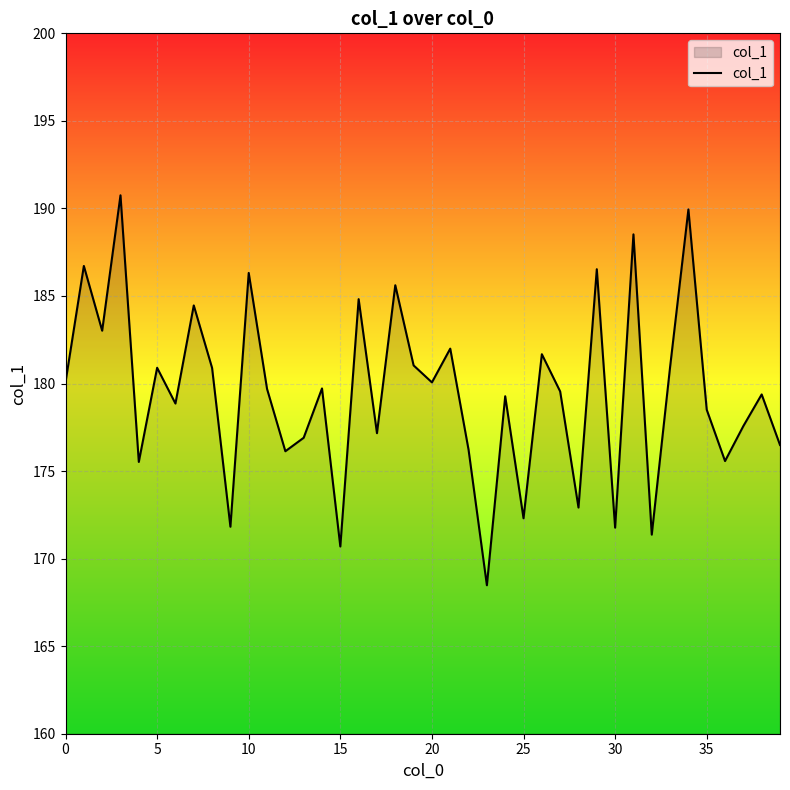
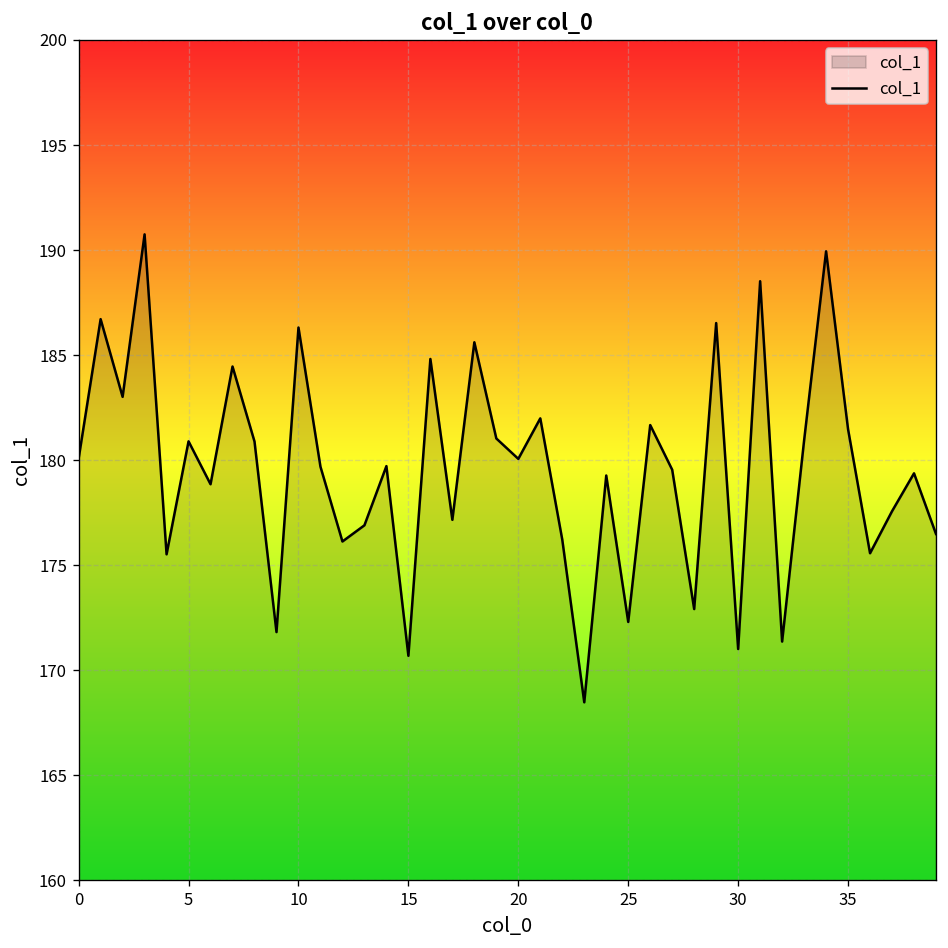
30: 171.8 -> 171.0
35: 178.5 -> 181.5
